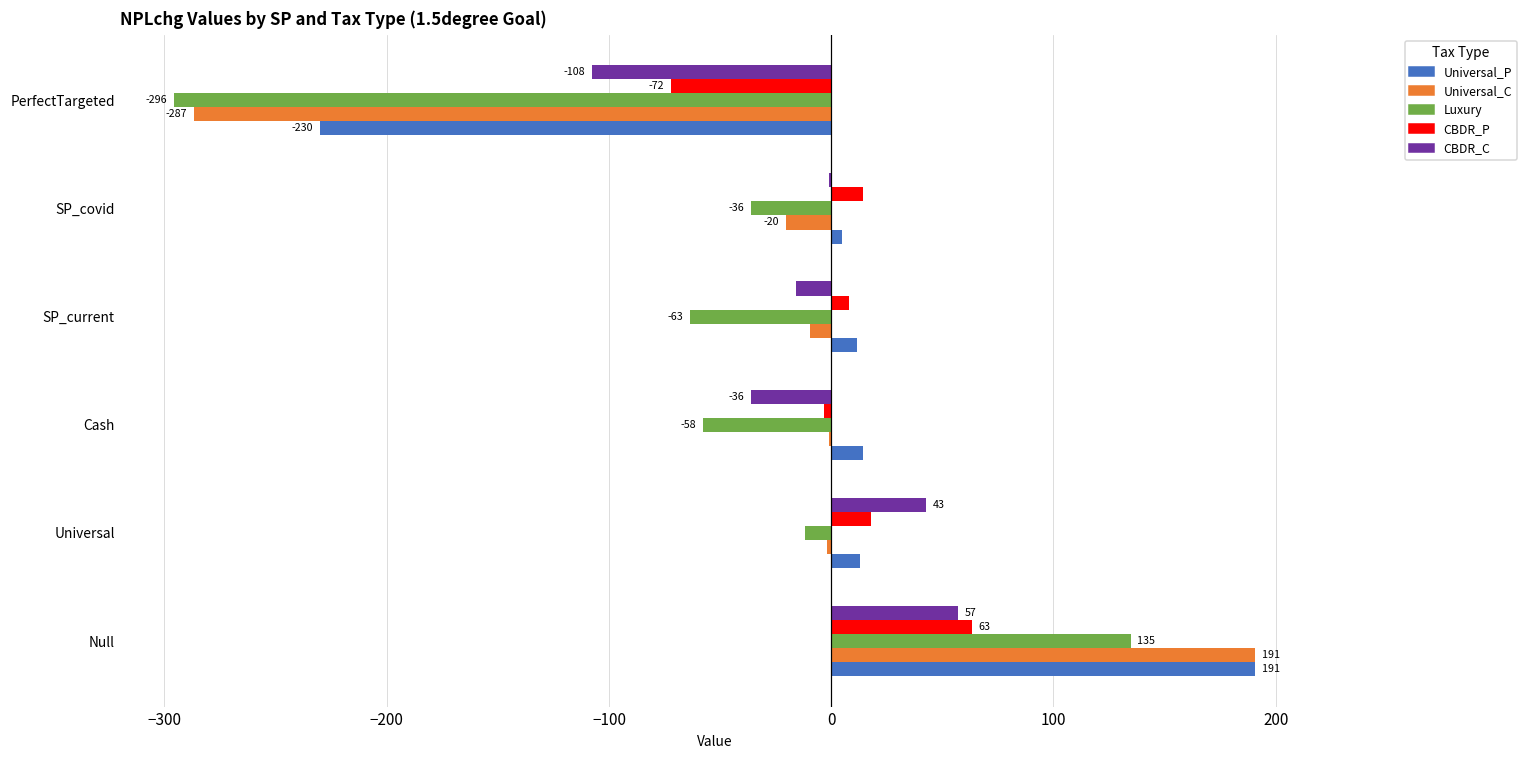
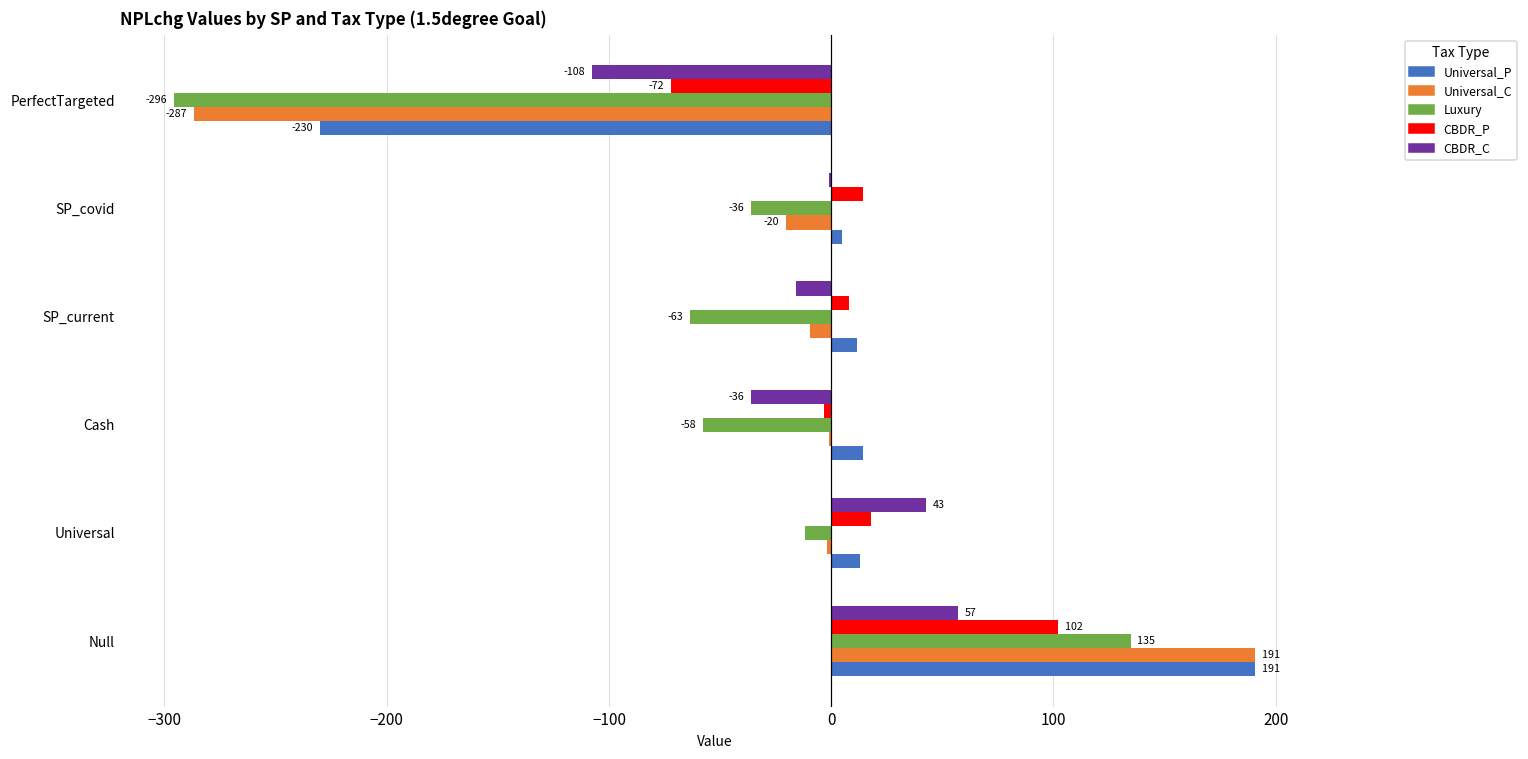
CBDR_P, Null: 63 -> 102
